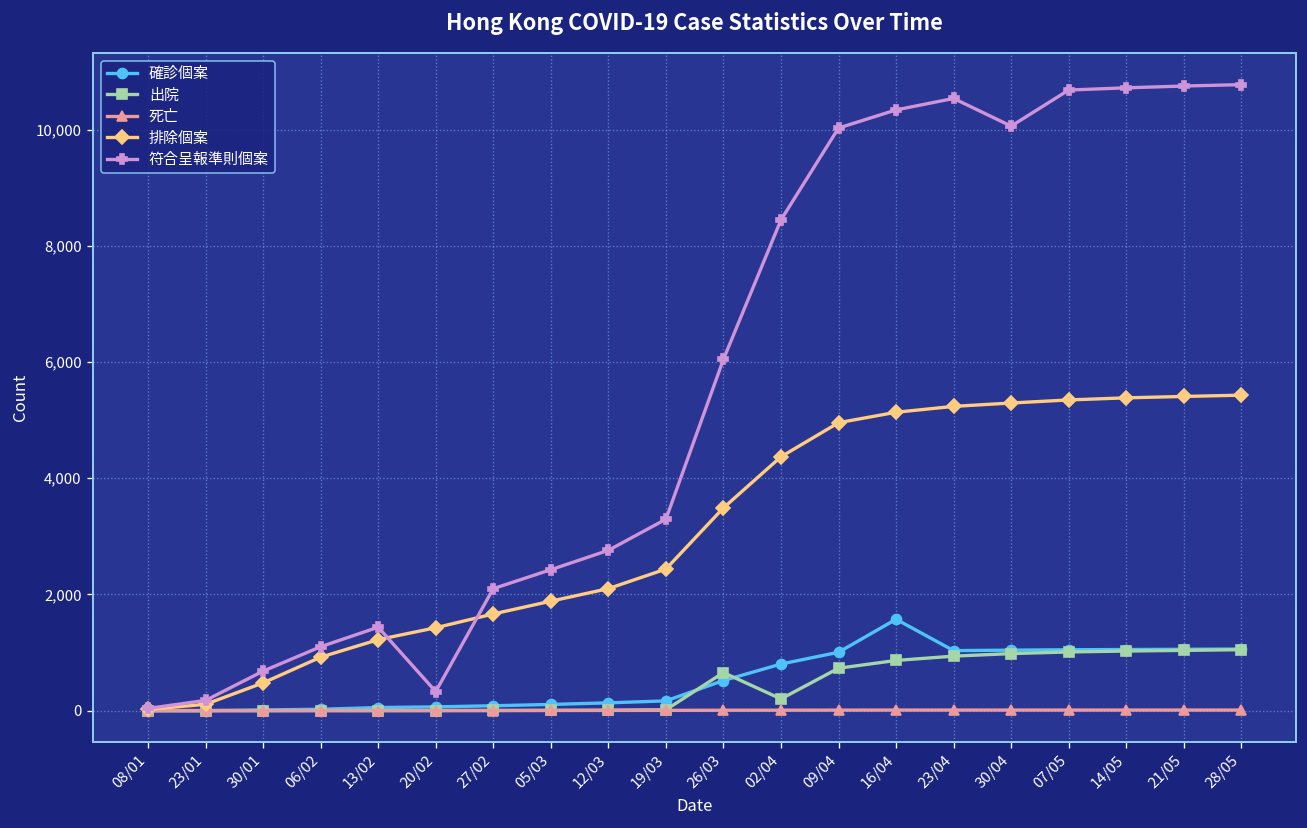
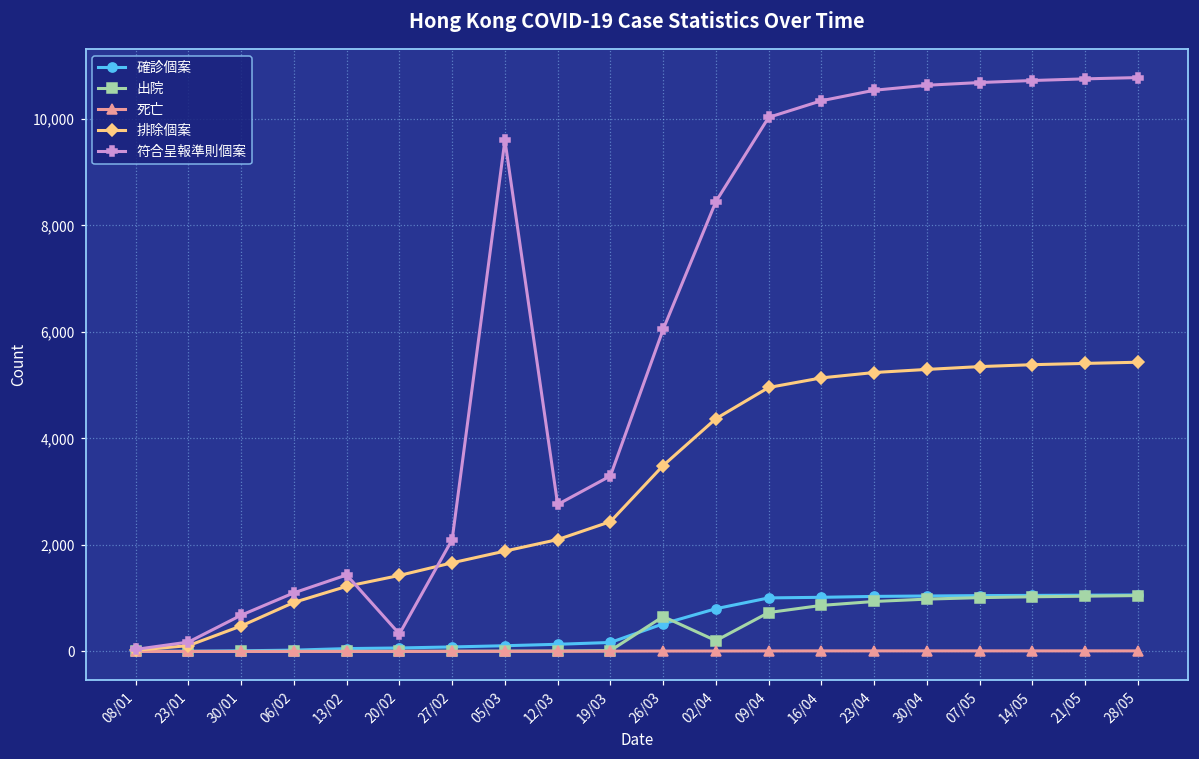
符合呈報準則個案, 05/03: 2,400 -> 9,600
確診個案, 16/04: 1,600 -> 1,000
符合呈報準則個案, 30/04: 10,100 -> 10,600
